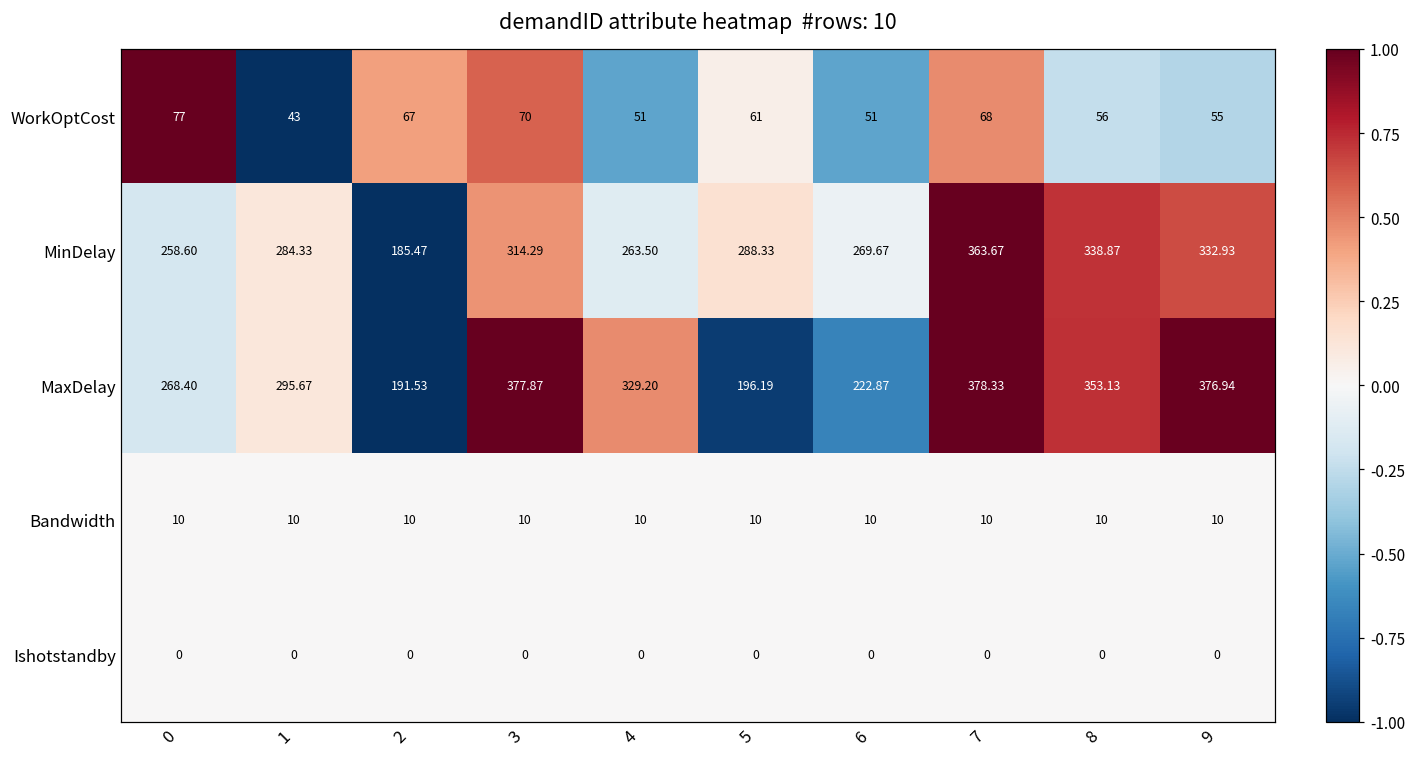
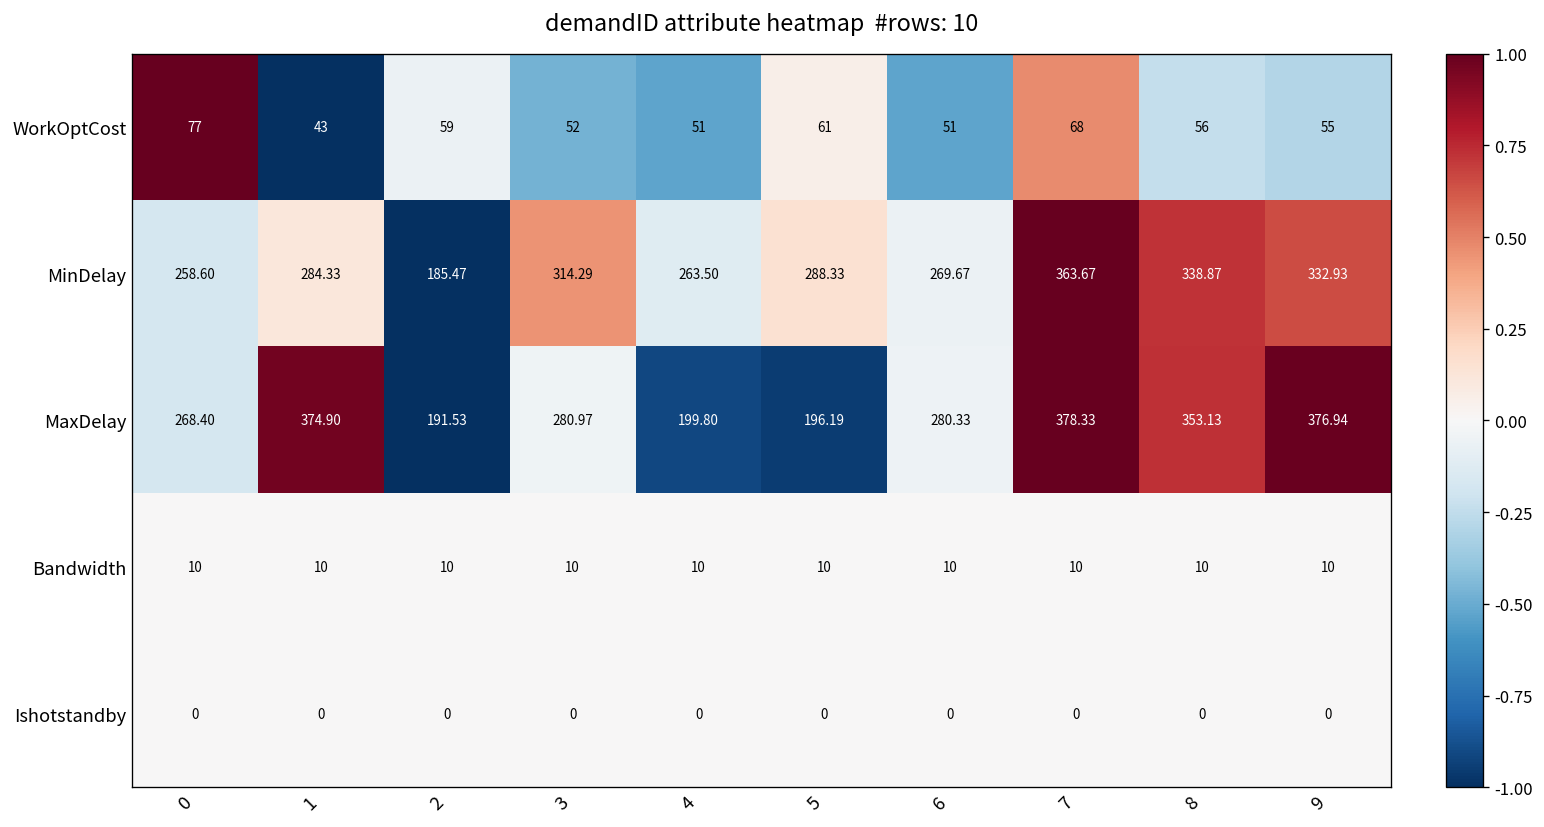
WorkOptCost, 2: 67 -> 59
WorkOptCost, 3: 70 -> 52
MaxDelay, 1: 295.67 -> 374.90
MaxDelay, 3: 377.87 -> 280.97
MaxDelay, 4: 329.20 -> 199.80
MaxDelay, 6: 222.87 -> 280.33
